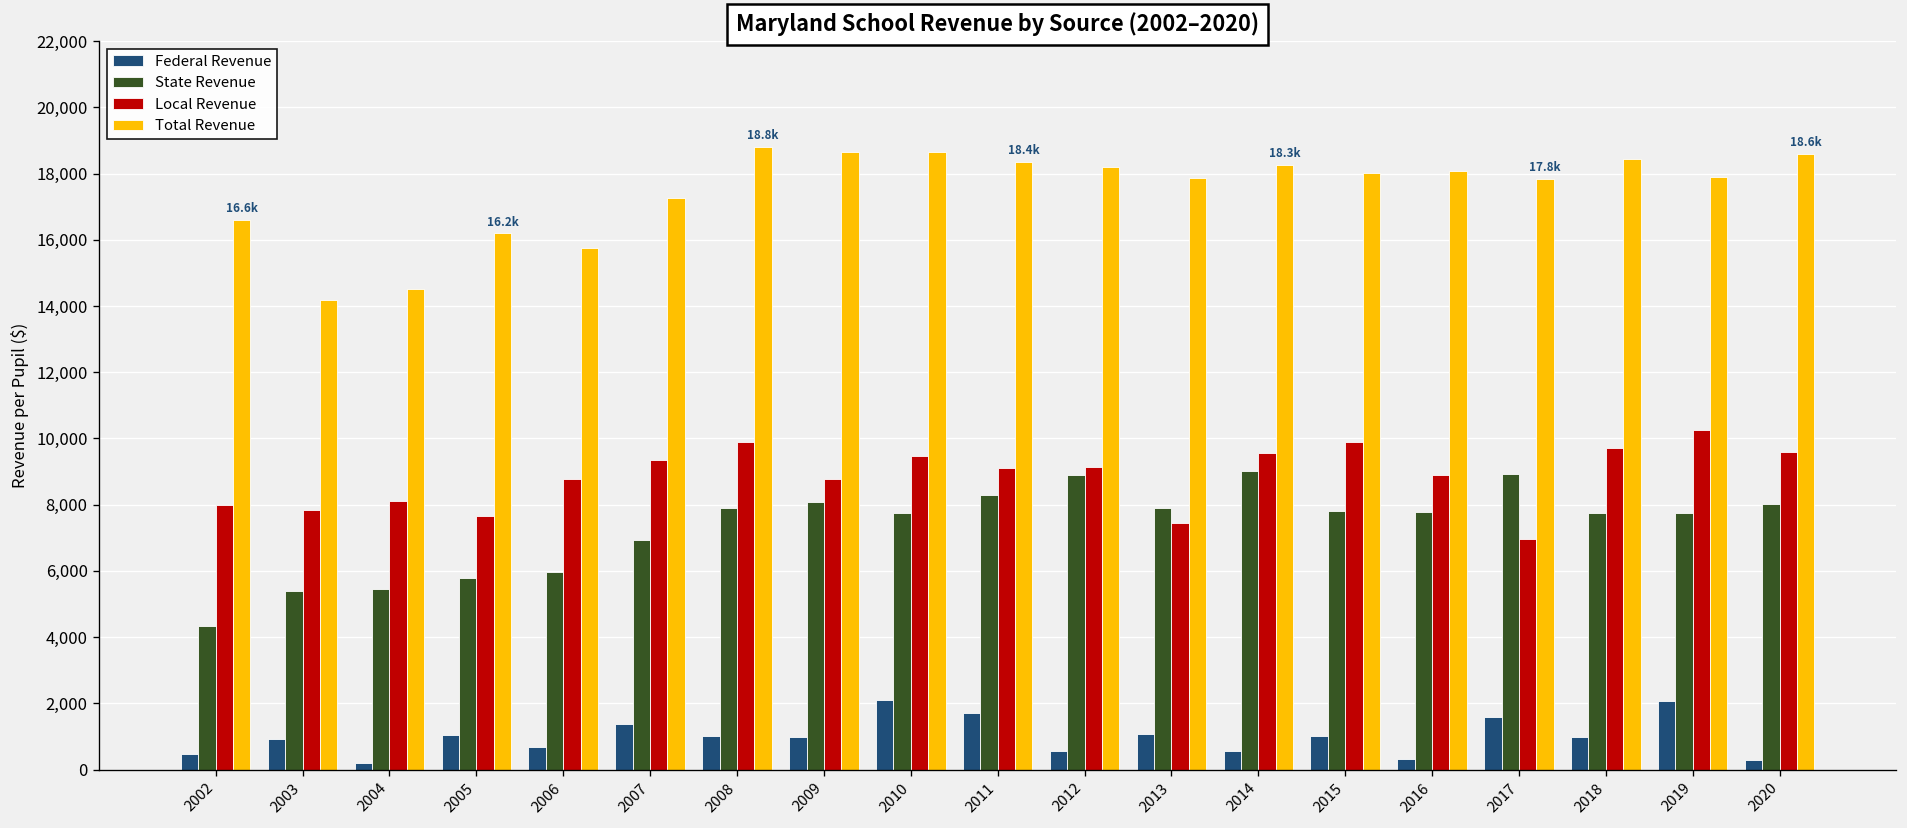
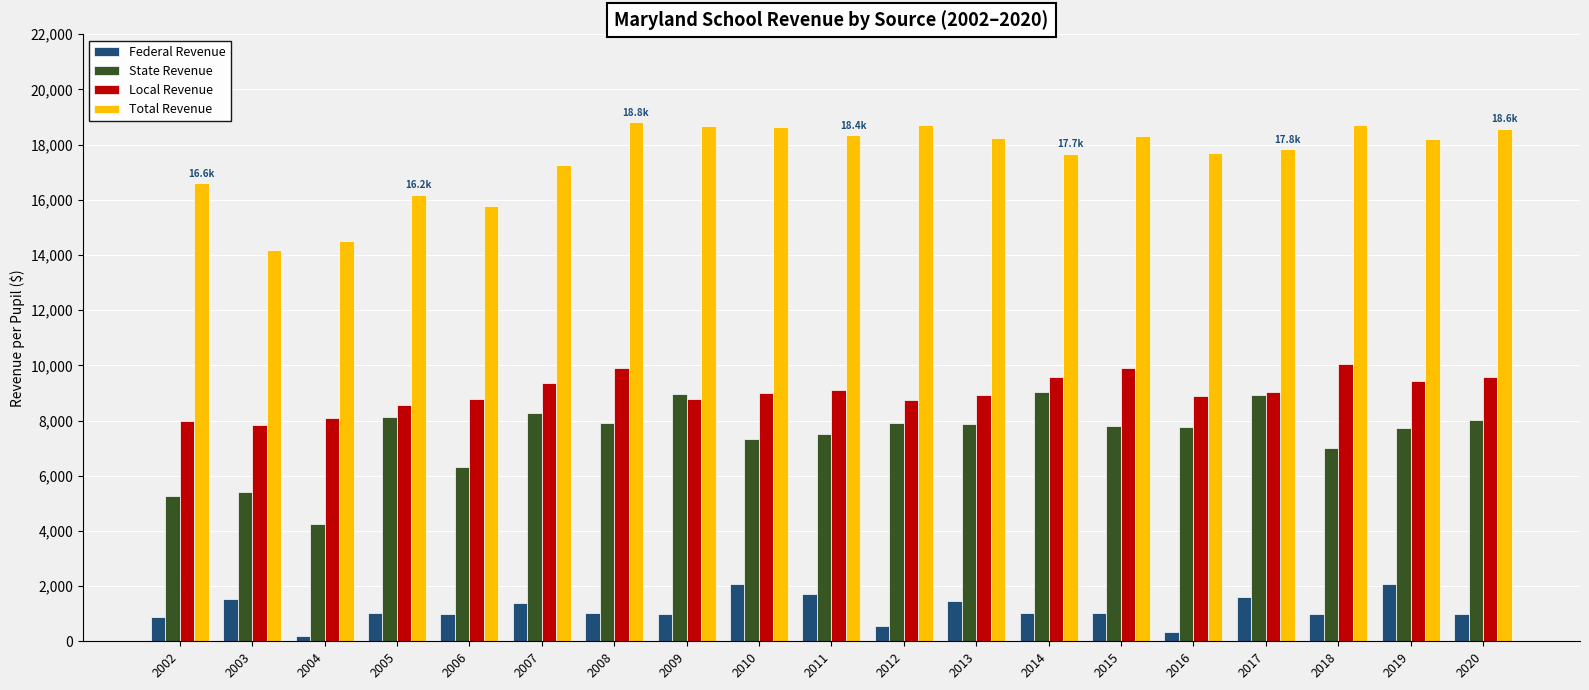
Federal Revenue, 2002: 500 -> 900
State Revenue, 2002: 4,300 -> 5,300
Federal Revenue, 2003: 900 -> 1,500
State Revenue, 2004: 5,500 -> 4,300
State Revenue, 2005: 5,800 -> 8,100
Local Revenue, 2005: 7,700 -> 8,500
Federal Revenue, 2006: 700 -> 1,000
State Revenue, 2006: 6,000 -> 6,300
State Revenue, 2007: 6,900 -> 8,300
State Revenue, 2009: 8,100 -> 9,000
State Revenue, 2010: 7,800 -> 7,300
Local Revenue, 2010: 9,500 -> 9,000
State Revenue, 2011: 8,300 -> 7,500
State Revenue, 2012: 8,900 -> 7,900
Local Revenue, 2012: 9,100 -> 8,800
Total Revenue, 2012: 18,200 -> 18,700
Federal Revenue, 2013: 1,100 -> 1,500
Local Revenue, 2013: 7,400 -> 8,900
Total Revenue, 2013: 17,900 -> 18,300
Federal Revenue, 2014: 600 -> 1,000
Total Revenue, 2014: 18.3k -> 17.7k
Total Revenue, 2015: 18,000 -> 18,300
Total Revenue, 2016: 18,100 -> 17,700
Local Revenue, 2017: 6,900 -> 9,000
State Revenue, 2018: 7,700 -> 7,000
Local Revenue, 2018: 9,700 -> 10,100
Total Revenue, 2018: 18,400 -> 18,700
Local Revenue, 2019: 10,300 -> 9,400
Total Revenue, 2019: 17,900 -> 18,200
Federal Revenue, 2020: 300 -> 1,000
